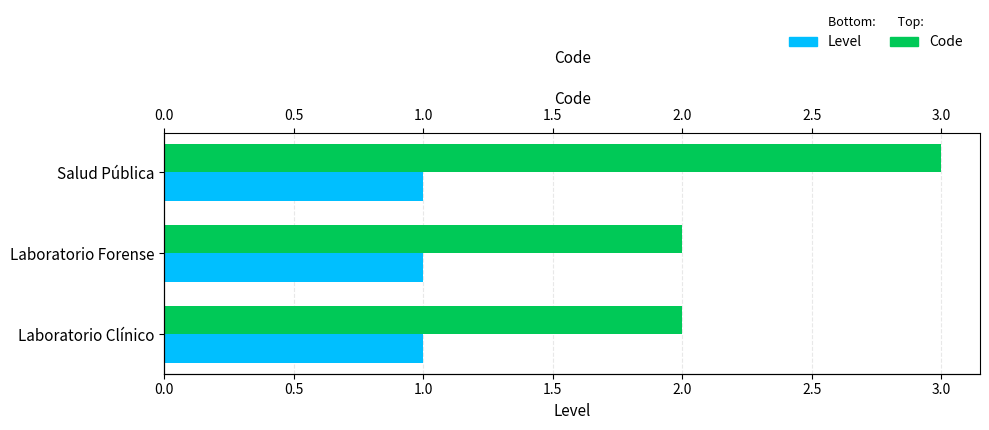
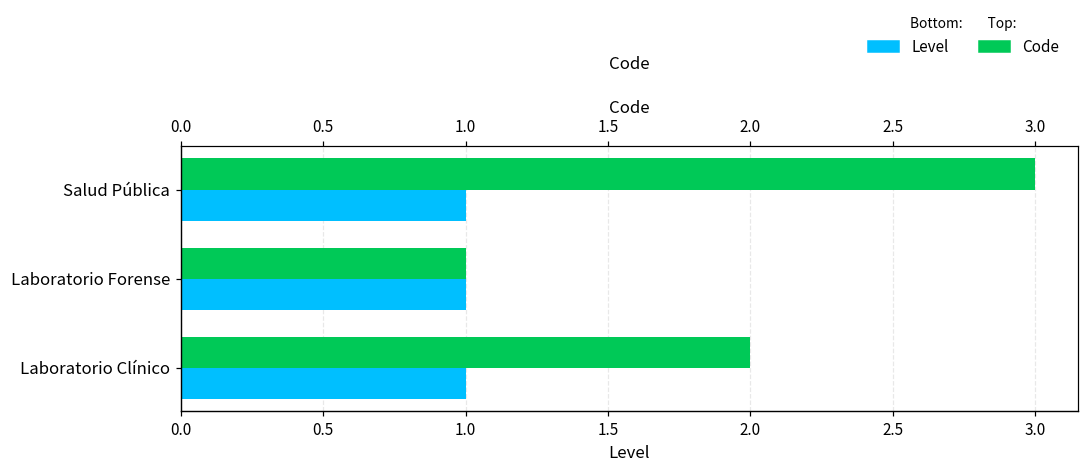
Code, Laboratorio Forense: 2 -> 1
